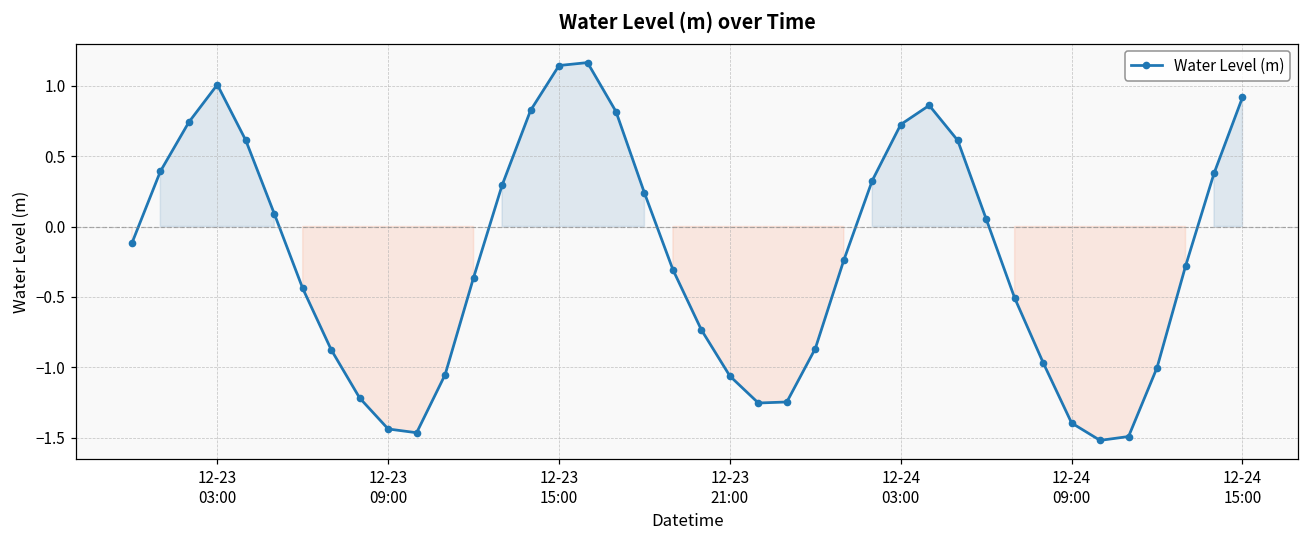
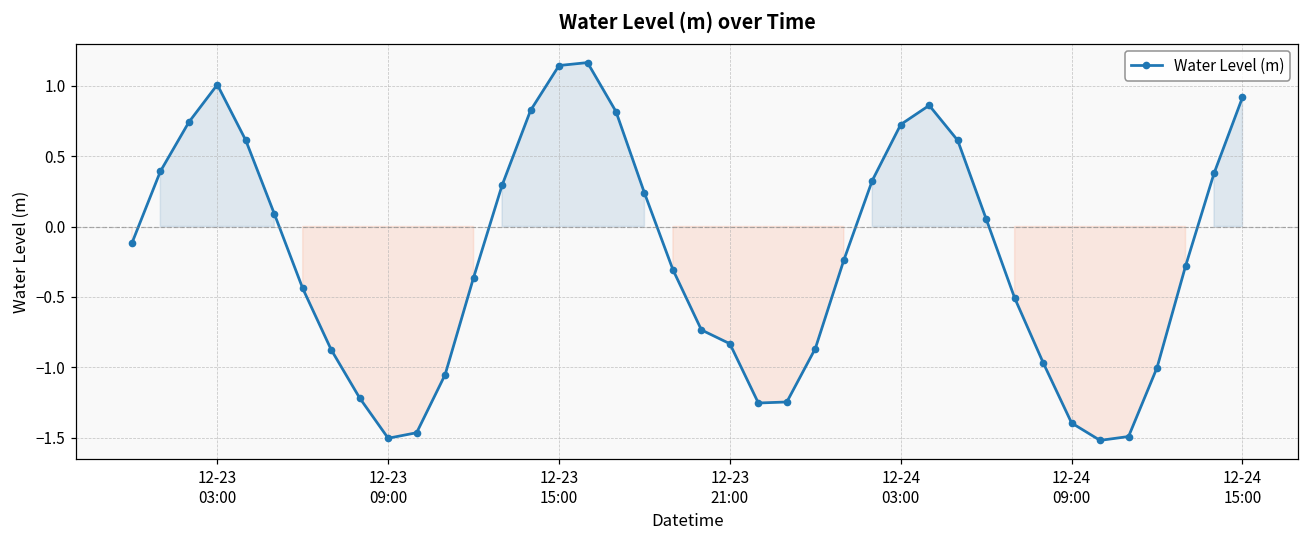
12-23 09:00: -1.44 -> -1.50
12-23 21:00: -1.06 -> -0.83
